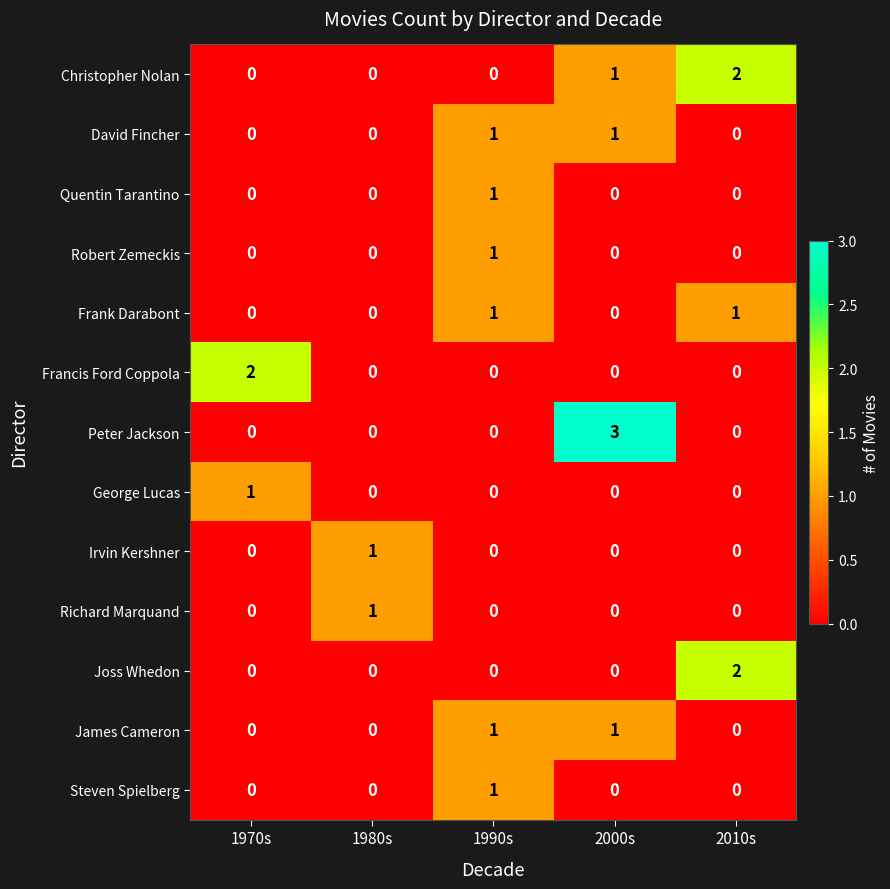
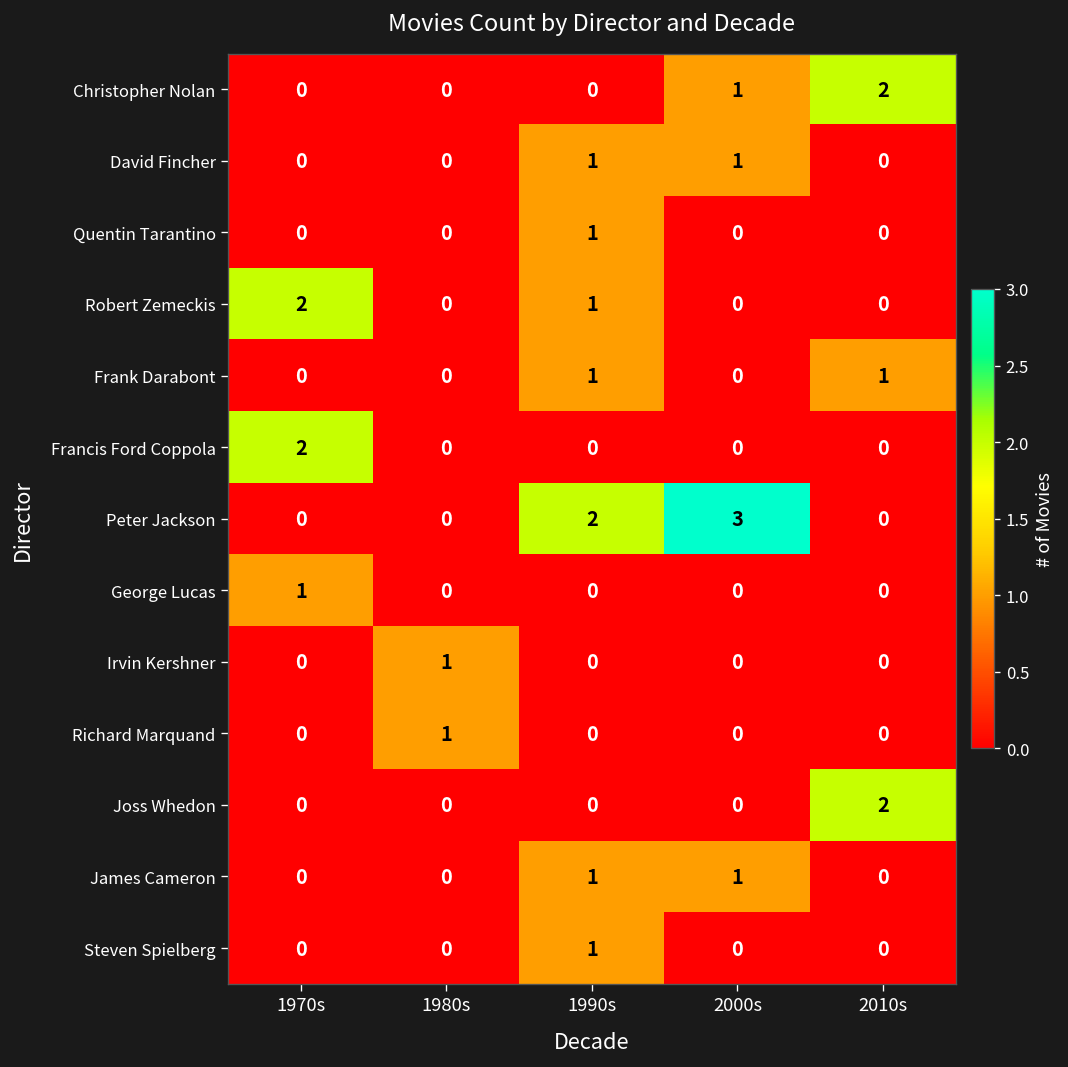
Robert Zemeckis, 1970s: 0 -> 2
Peter Jackson, 1990s: 0 -> 2
